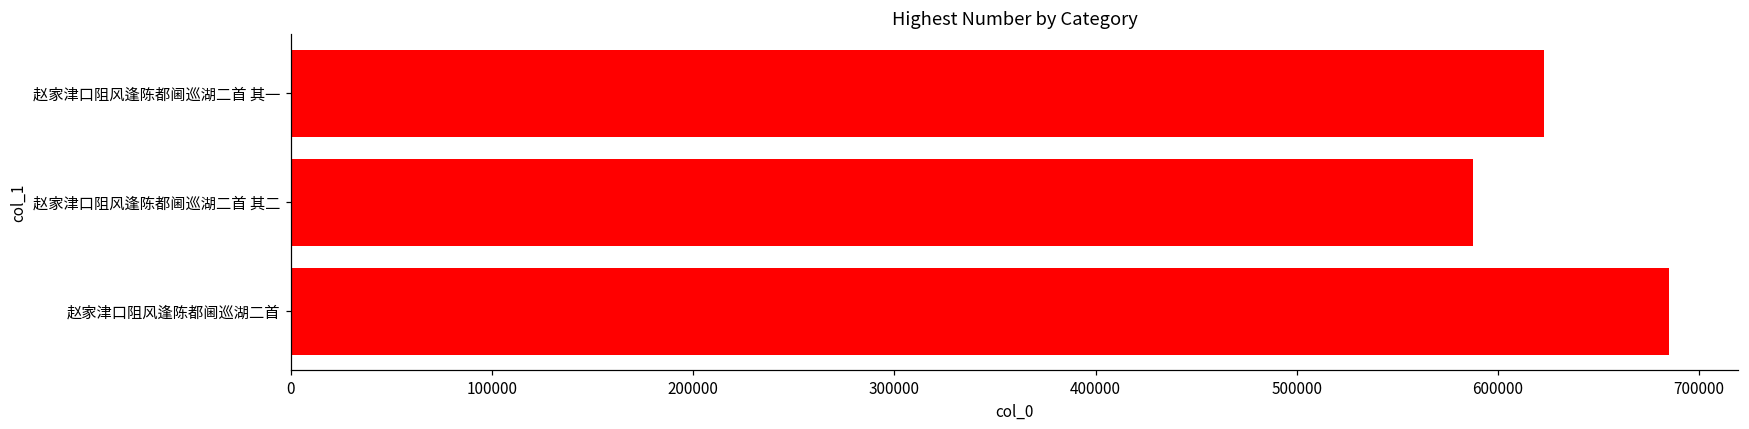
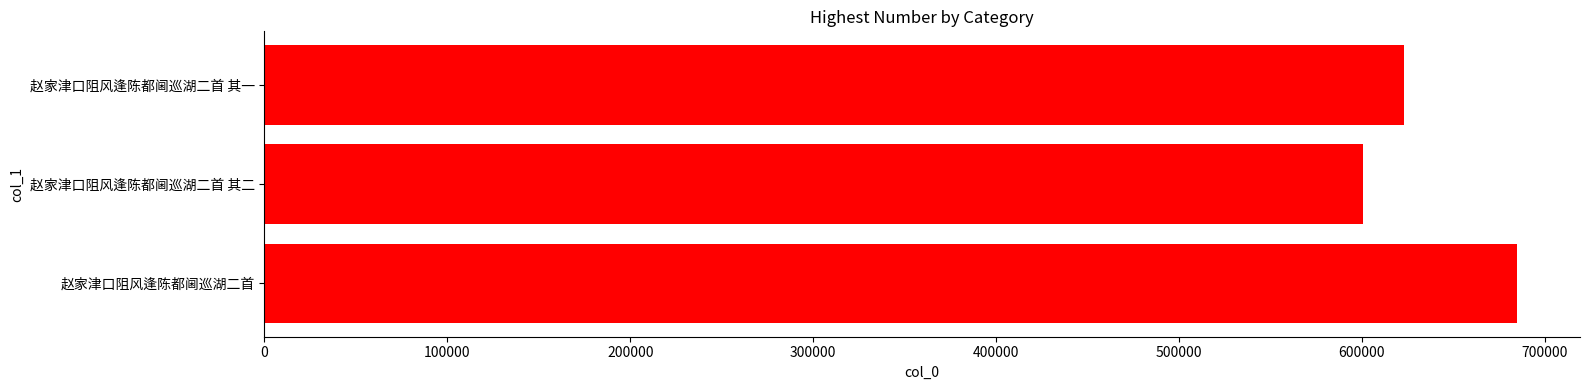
赵家津口阻风逢陈都阃巡湖二首 其二: 588000 -> 600000
